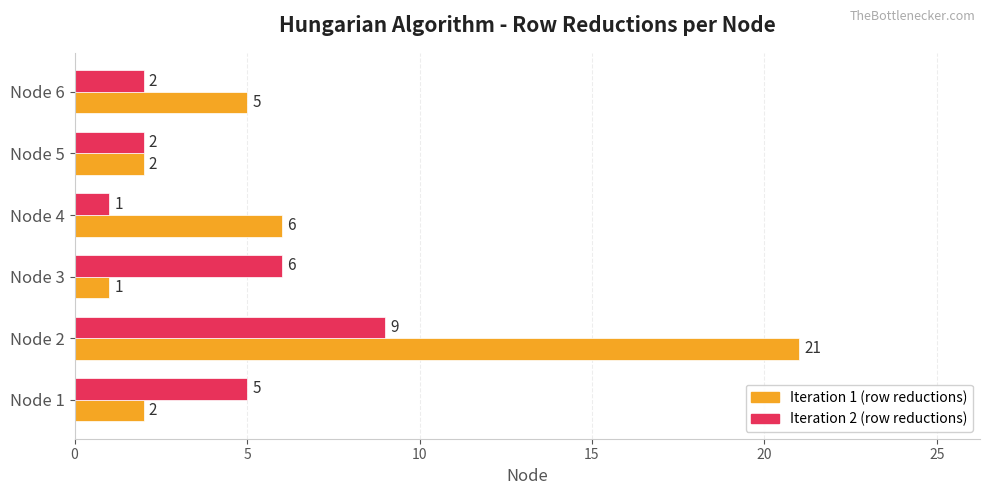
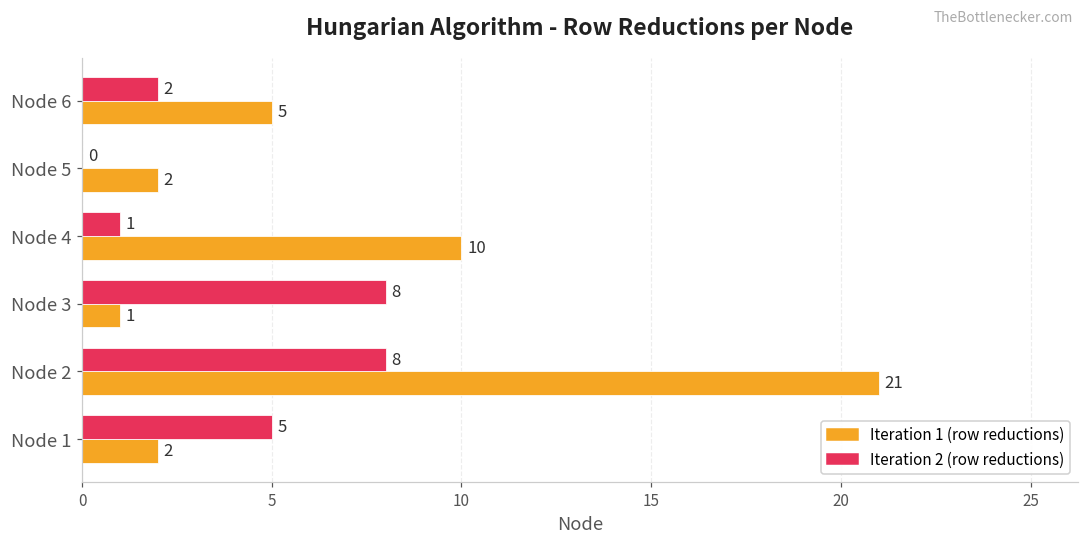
Iteration 2 (row reductions), Node 5: 2 -> 0
Iteration 1 (row reductions), Node 4: 6 -> 10
Iteration 2 (row reductions), Node 3: 6 -> 8
Iteration 2 (row reductions), Node 2: 9 -> 8
